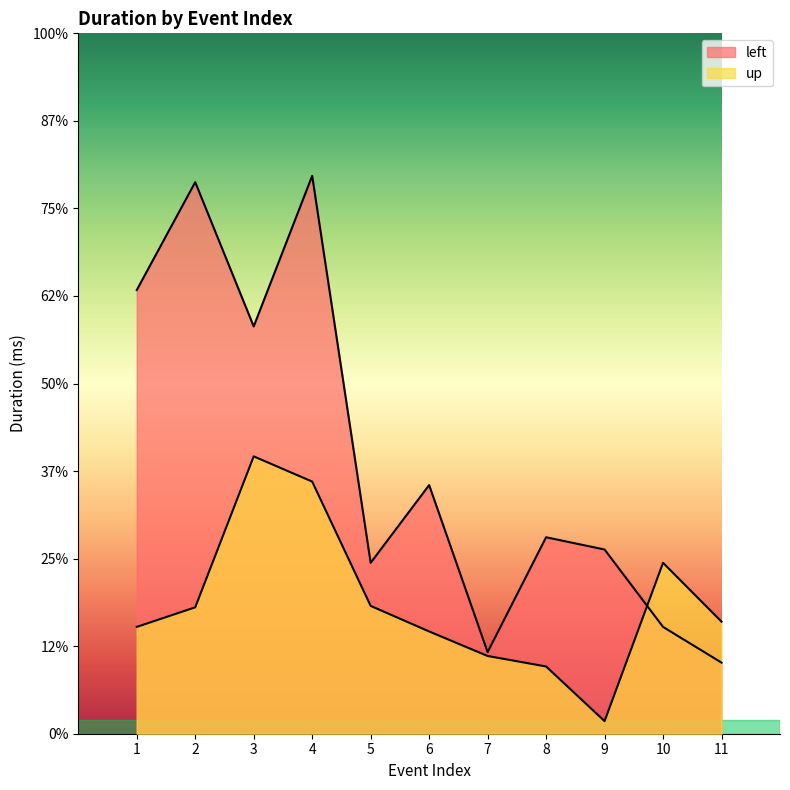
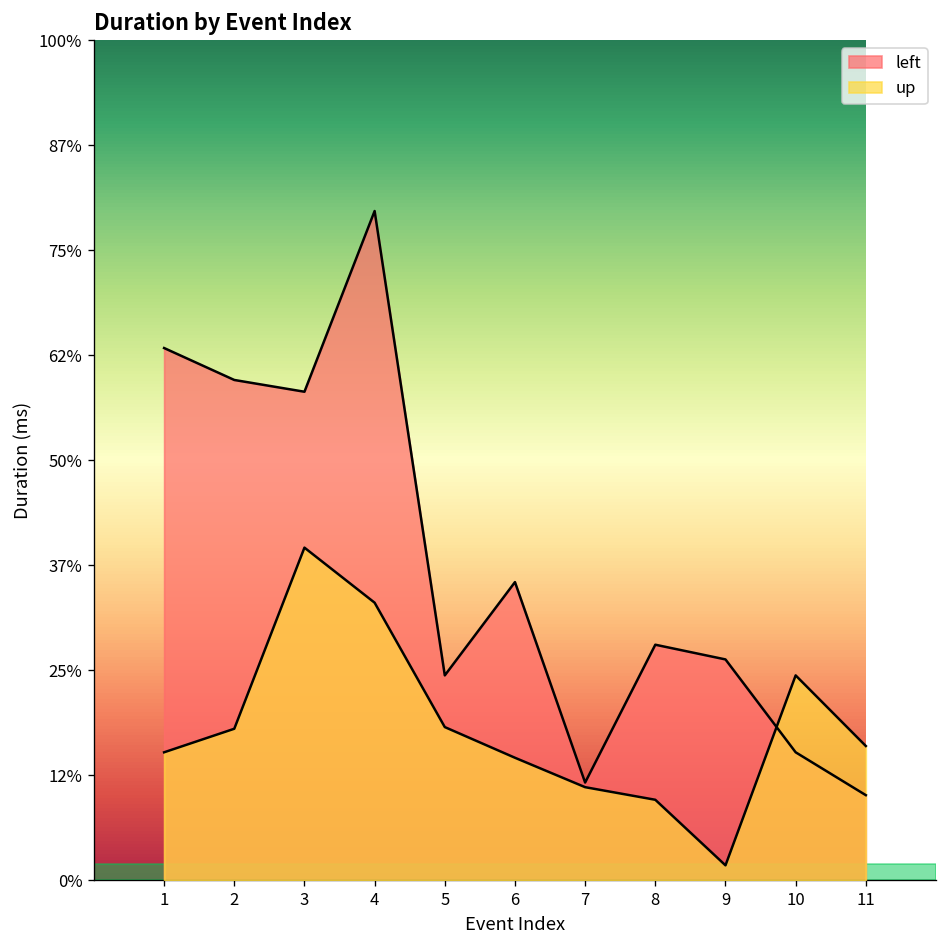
left, 2: 79% -> 60%
up, 4: 36% -> 33%
